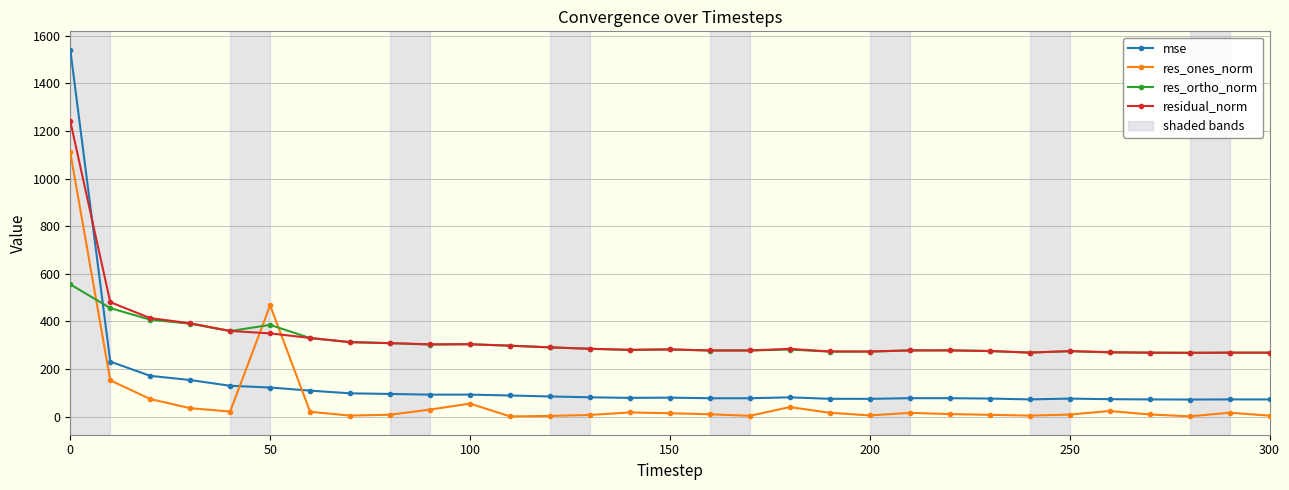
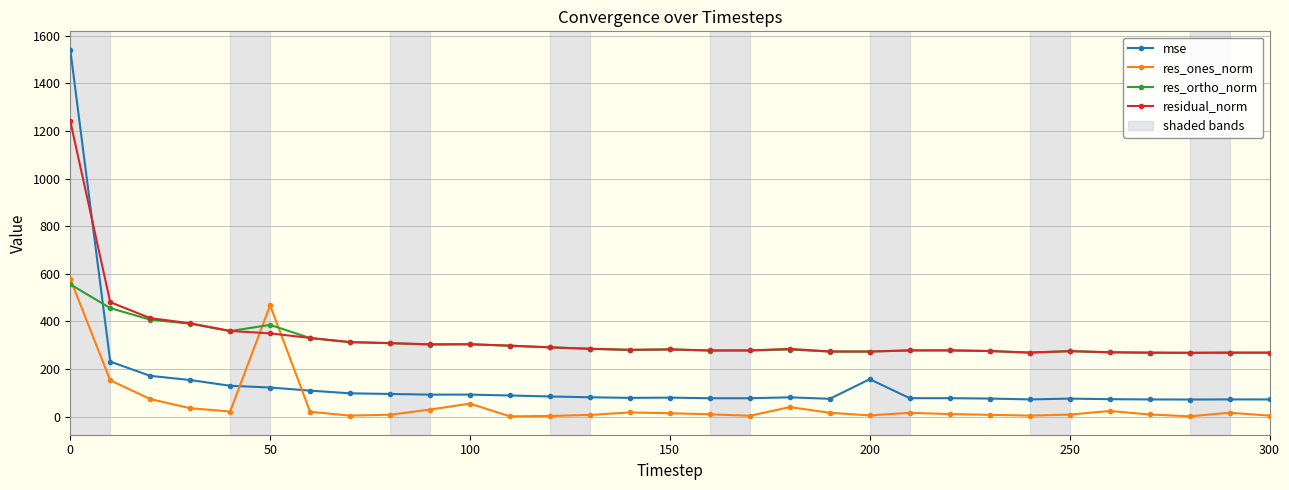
res_ones_norm, 0: 1110 -> 580
mse, 200: 70 -> 160
